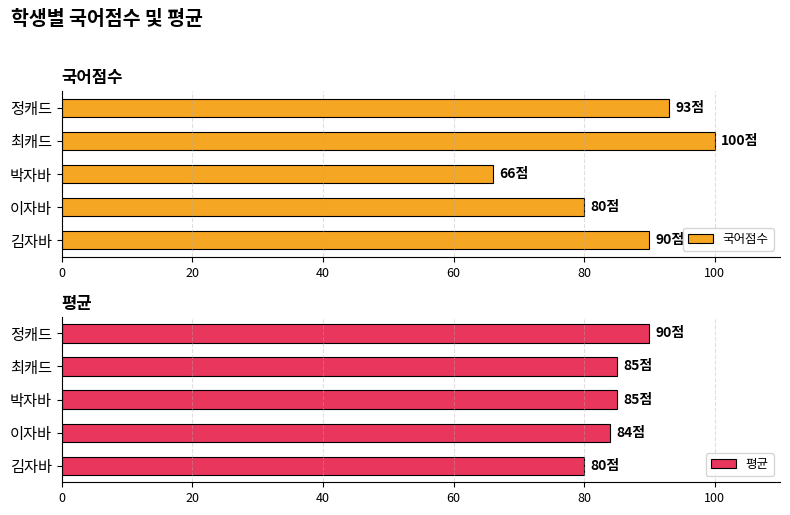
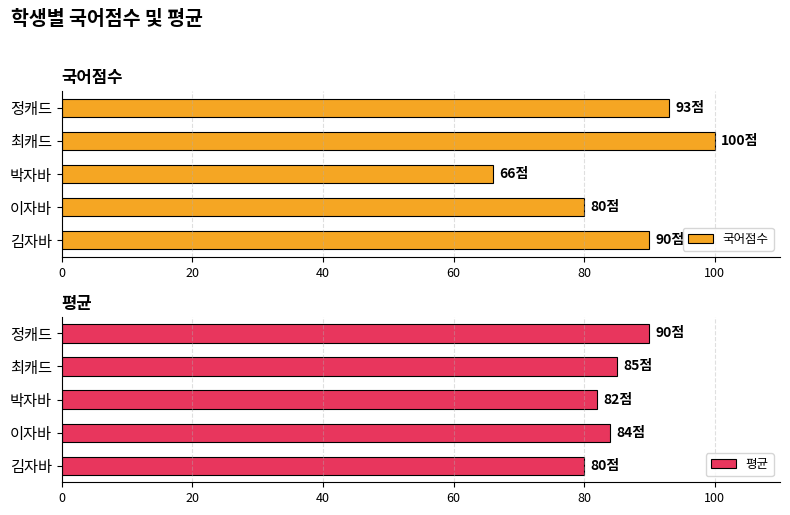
평균, 박자바: 85점 -> 82점
